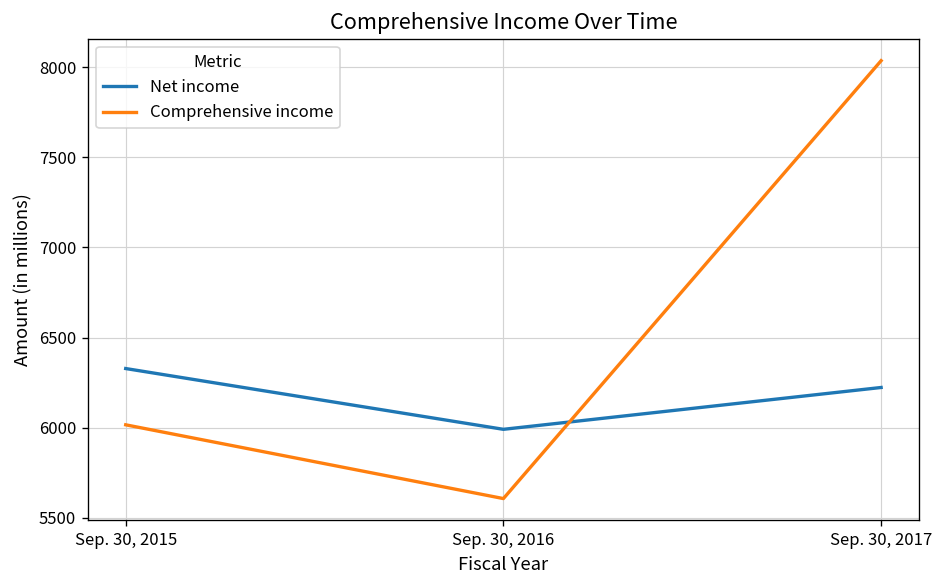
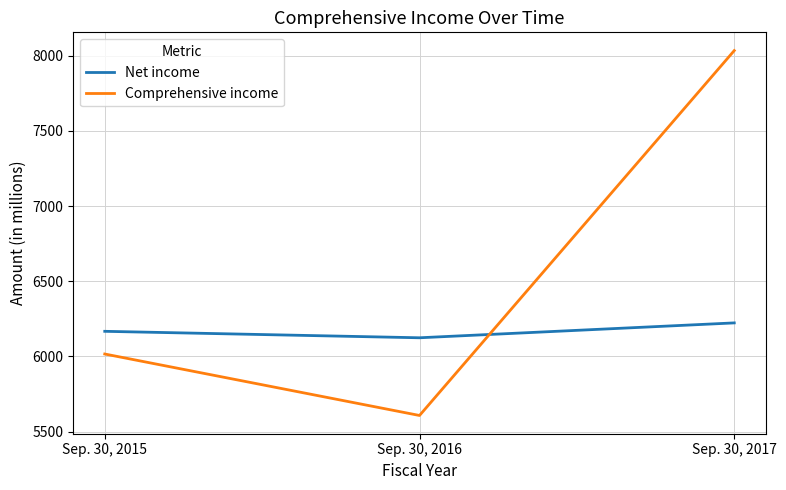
Net income, Sep. 30, 2015: 6330 -> 6170
Net income, Sep. 30, 2016: 5990 -> 6120
